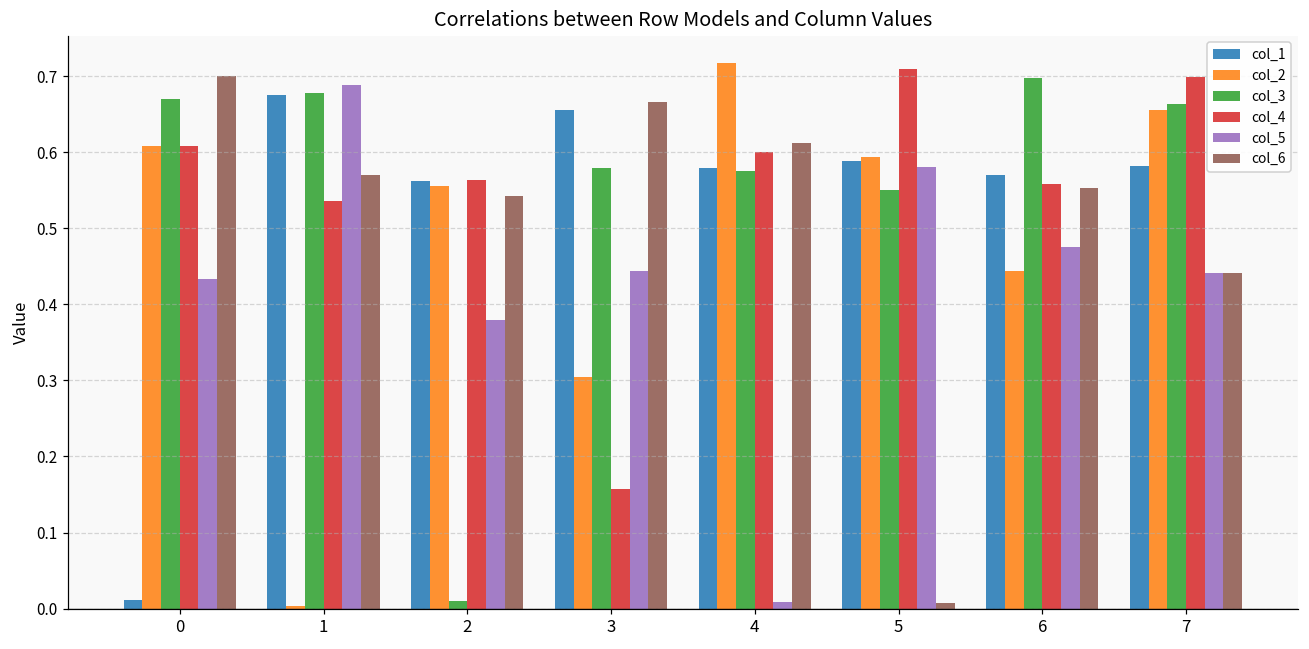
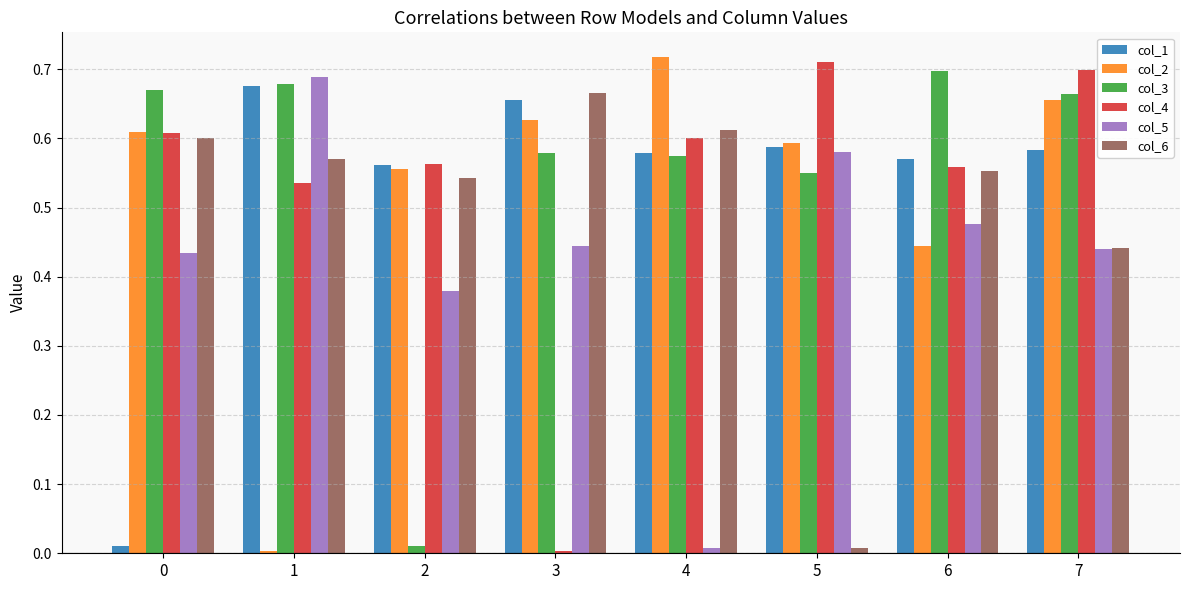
col_6, 0: 0.7 -> 0.6
col_2, 3: 0.30 -> 0.63
col_4, 3: 0.16 -> 0.00
